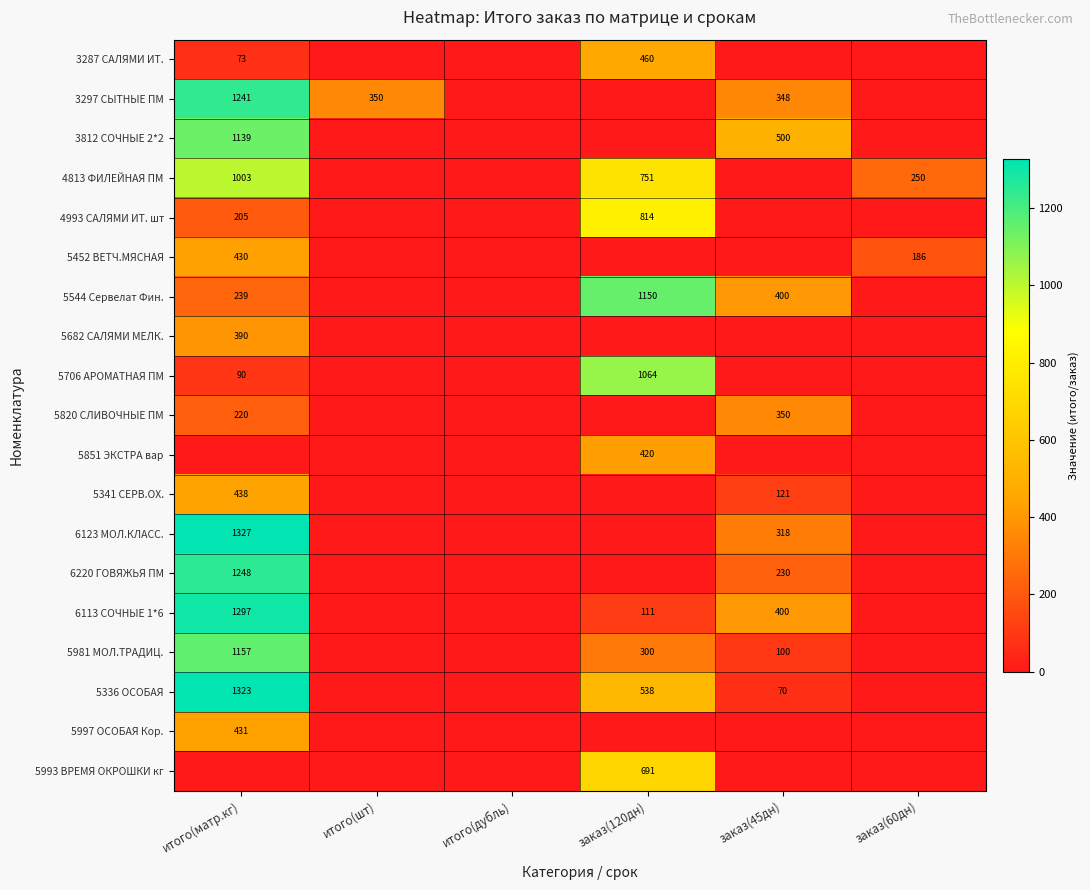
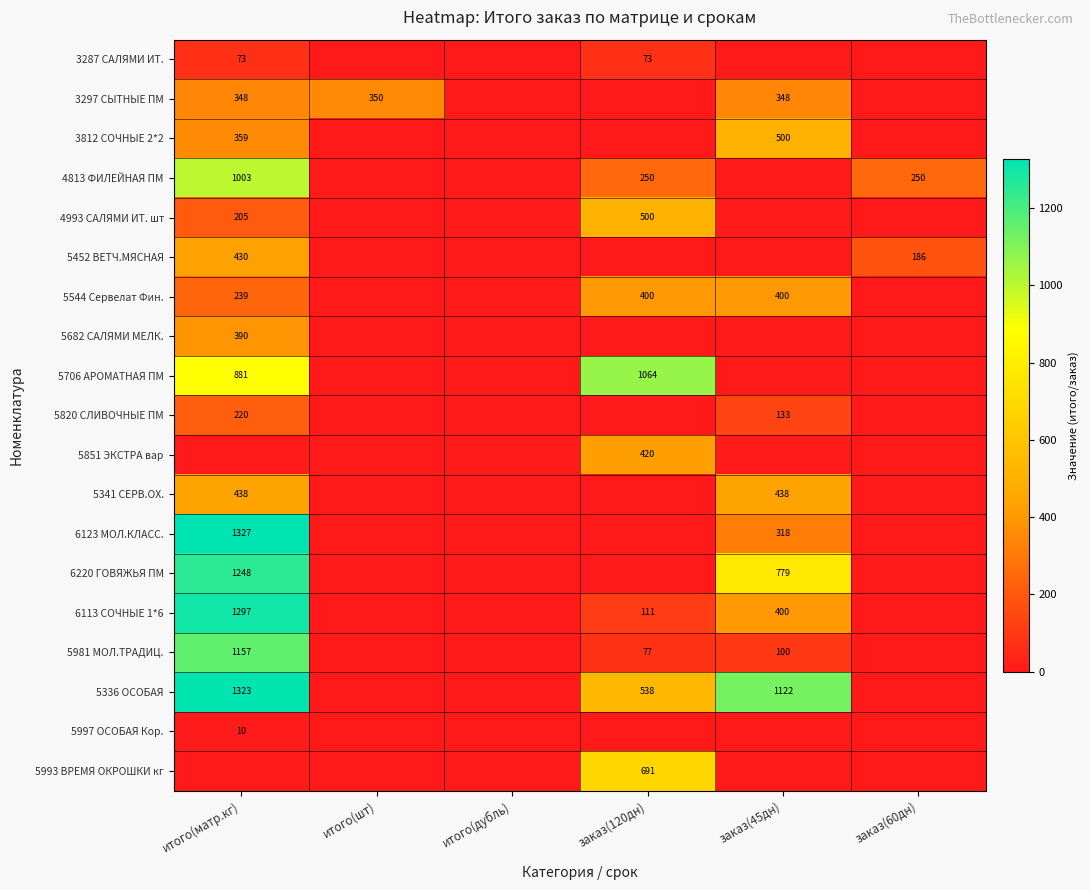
3287 САЛЯМИ ИТ., заказ(120дн): 460 -> 73
3297 СЫТНЫЕ ПМ, итого(матр.кг): 1241 -> 348
3812 СОЧНЫЕ 2*2, итого(матр.кг): 1139 -> 359
4813 ФИЛЕЙНАЯ ПМ, заказ(120дн): 751 -> 250
4993 САЛЯМИ ИТ. шт, заказ(120дн): 814 -> 500
5544 Сервелат Фин., заказ(120дн): 1150 -> 400
5706 АРОМАТНАЯ ПМ, итого(матр.кг): 90 -> 881
5820 СЛИВОЧНЫЕ ПМ, заказ(45дн): 350 -> 133
5341 СЕРВ.ОХ., заказ(45дн): 121 -> 438
6220 ГОВЯЖЬЯ ПМ, заказ(45дн): 230 -> 779
5981 МОЛ.ТРАДИЦ., заказ(120дн): 300 -> 77
5336 ОСОБАЯ, заказ(45дн): 70 -> 1122
5997 ОСОБАЯ Кор., итого(матр.кг): 431 -> 10
